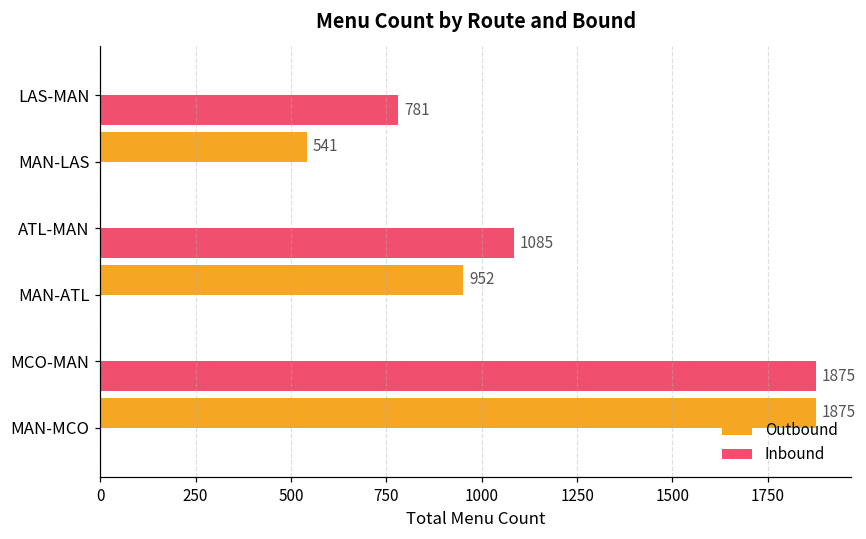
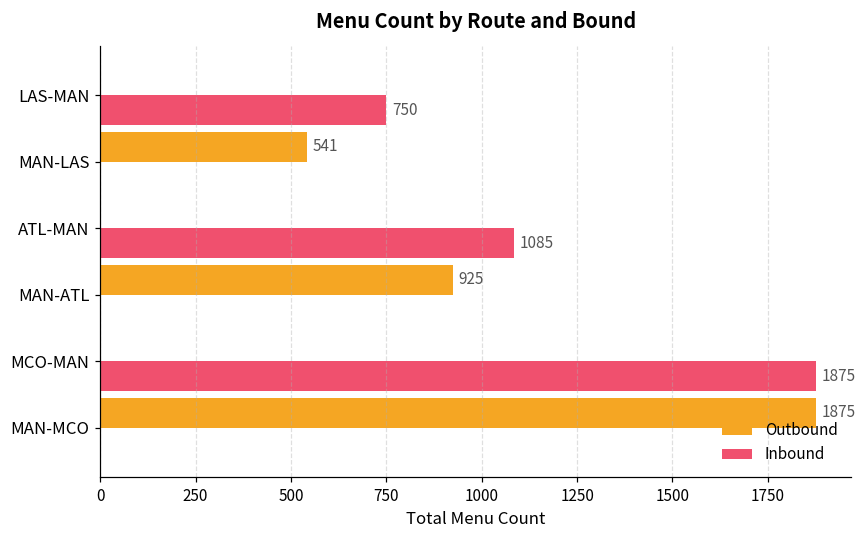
Inbound, LAS-MAN: 781 -> 750
Outbound, MAN-ATL: 952 -> 925
